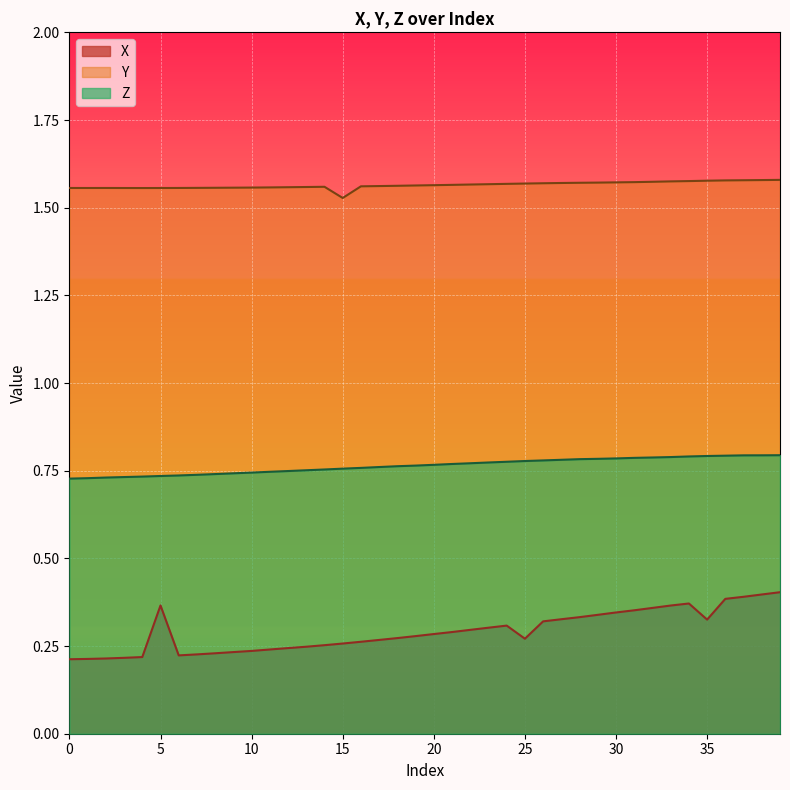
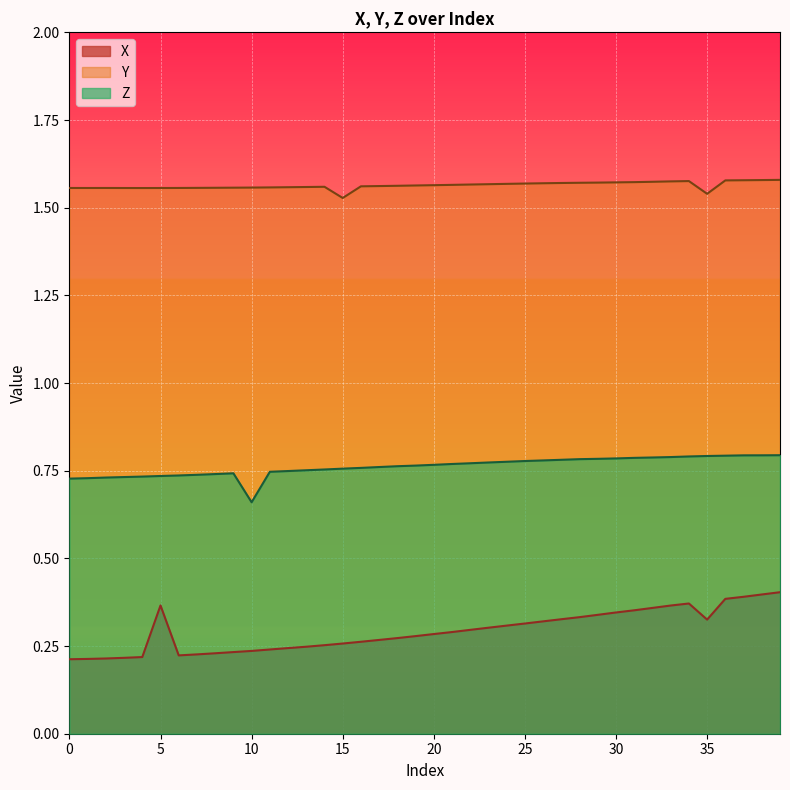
Z, 10: 0.74 -> 0.66
X, 25: 0.27 -> 0.31
Y, 35: 1.58 -> 1.54
